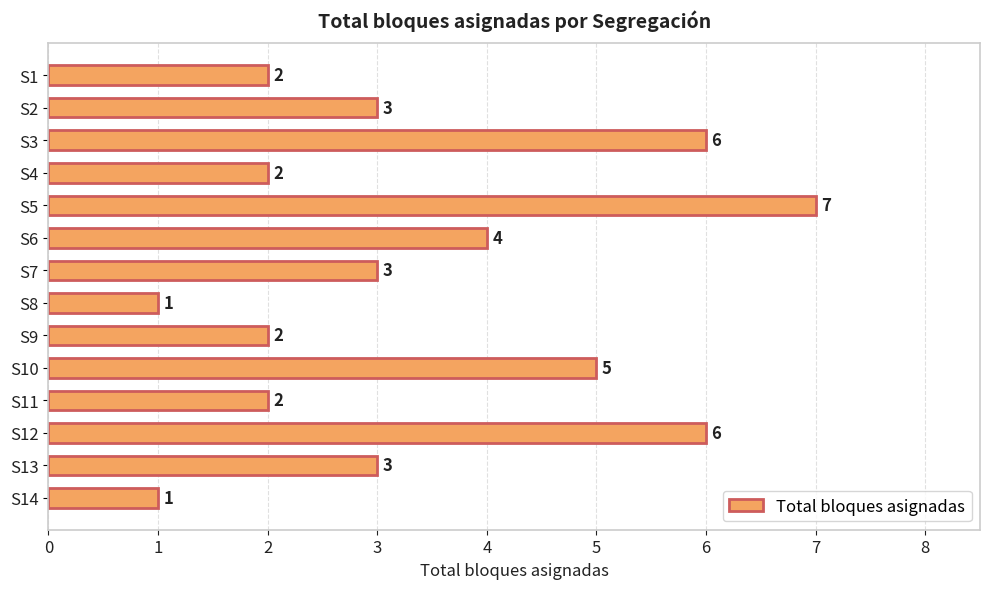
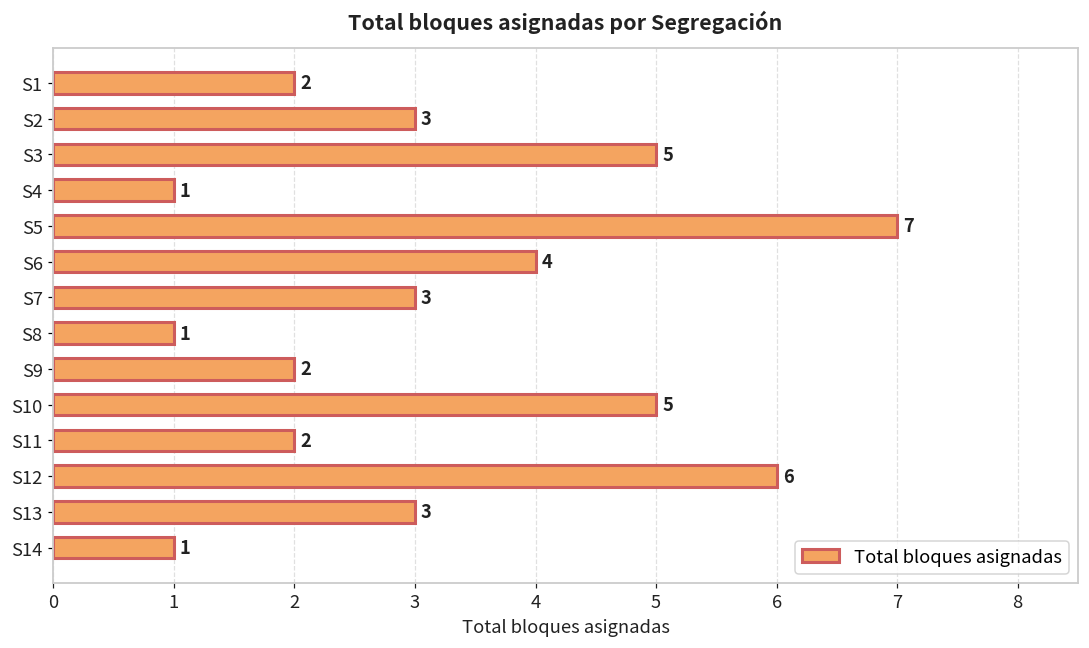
S3: 6 -> 5
S4: 2 -> 1
